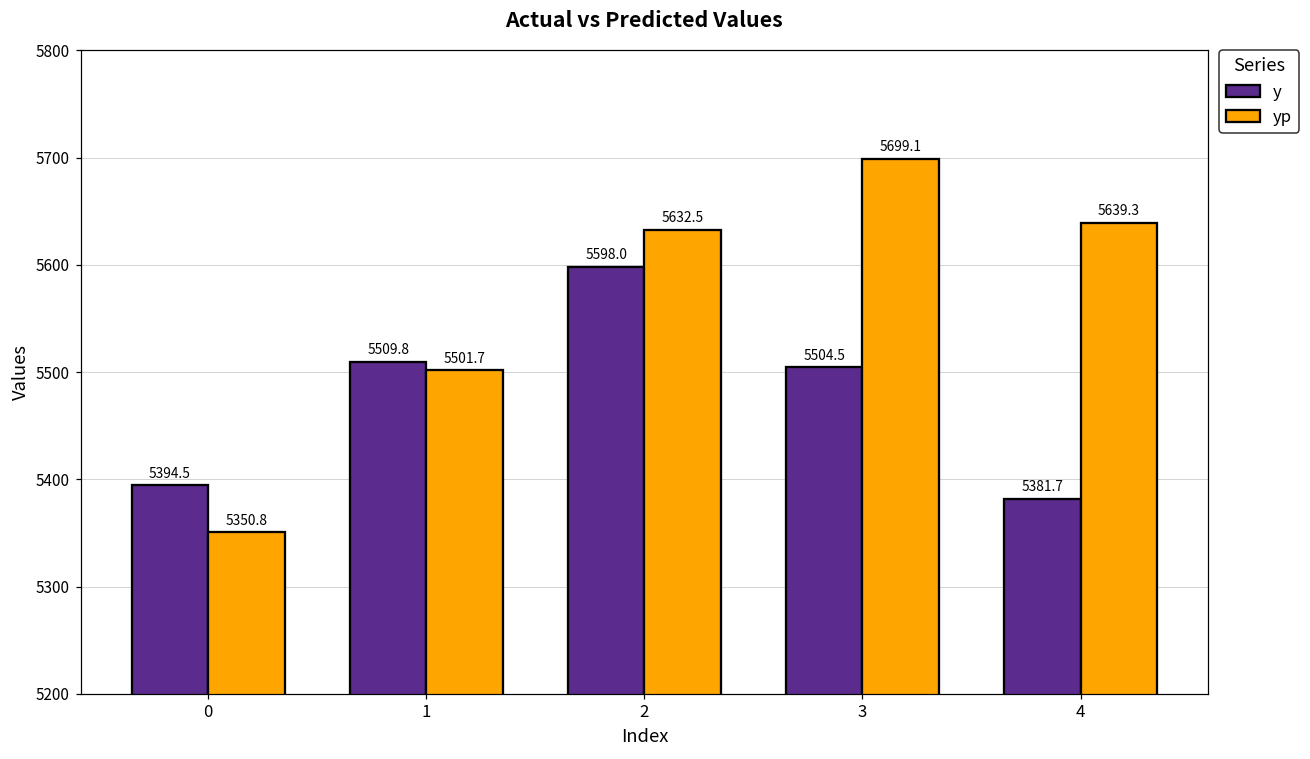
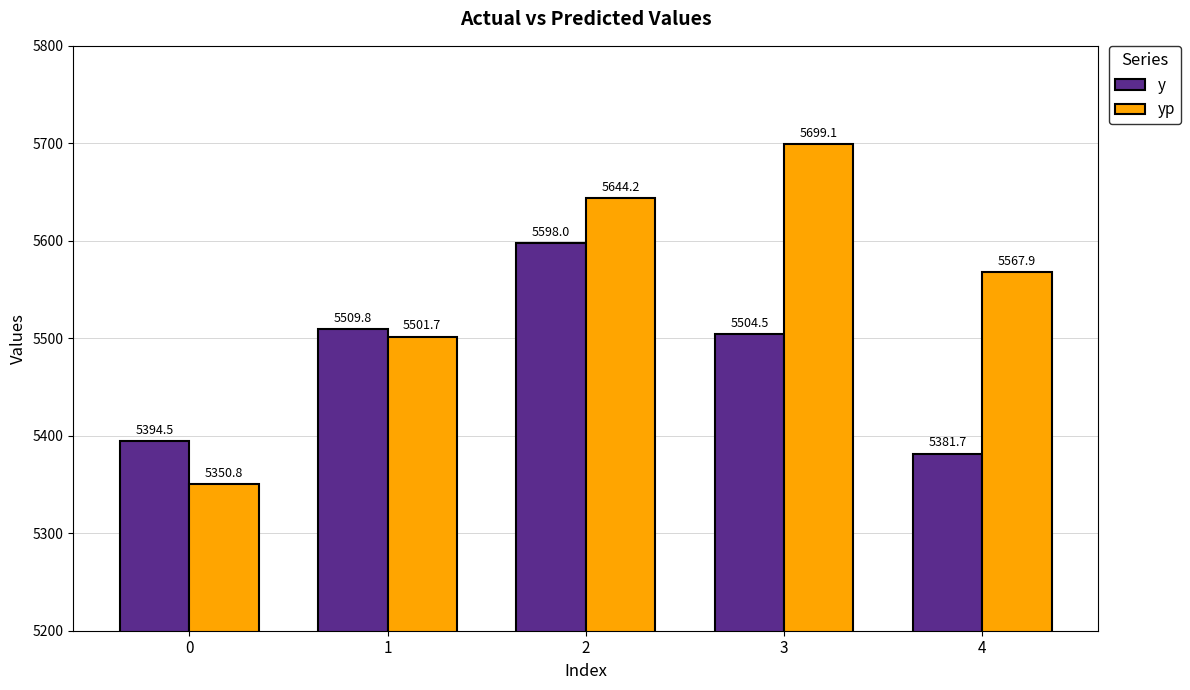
yp, 2: 5632.5 -> 5644.2
yp, 4: 5639.3 -> 5567.9
